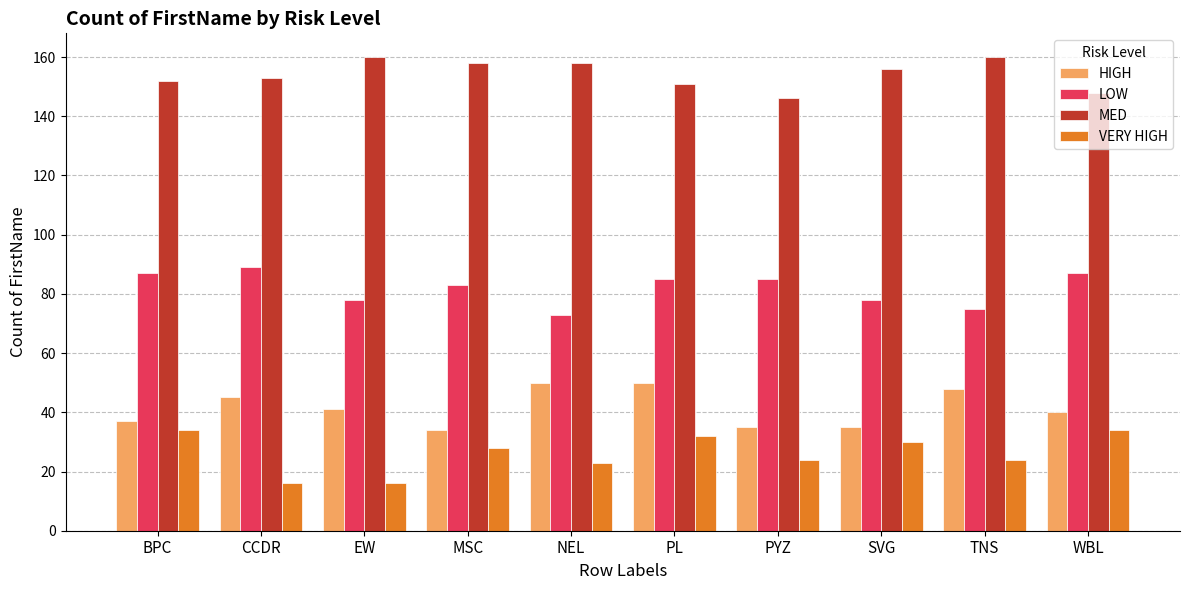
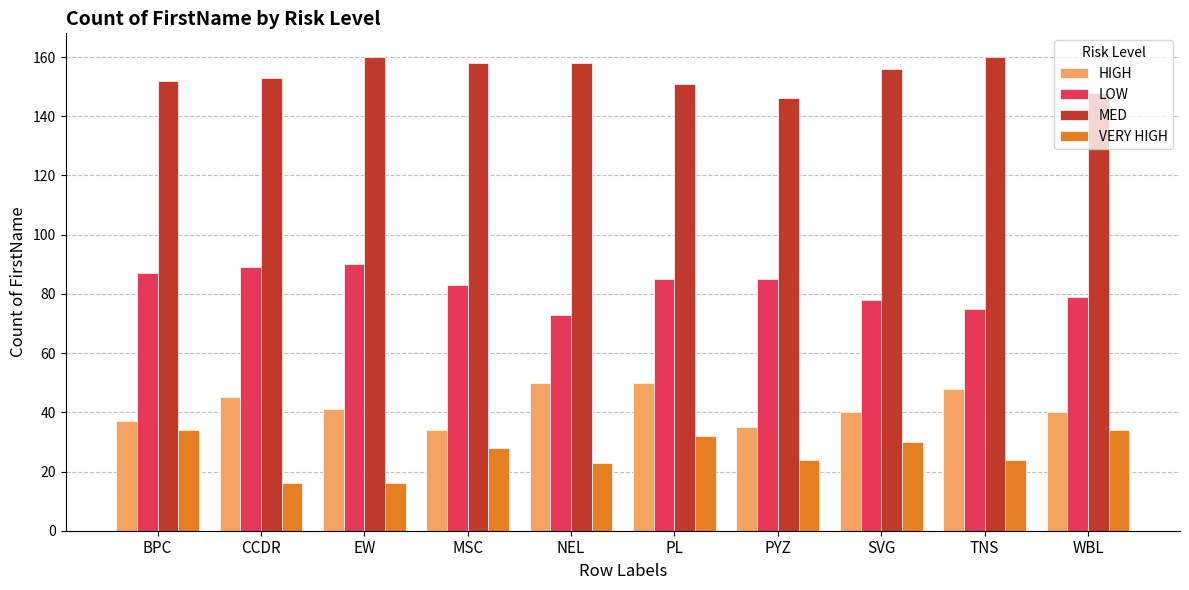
LOW, EW: 78 -> 90
HIGH, SVG: 35 -> 40
LOW, WBL: 87 -> 79
